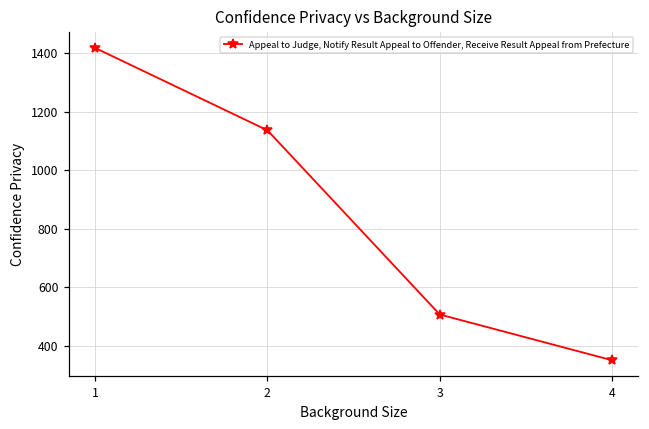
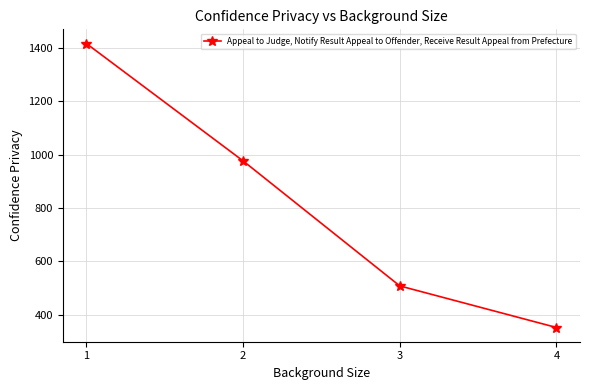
2: 1140 -> 980
